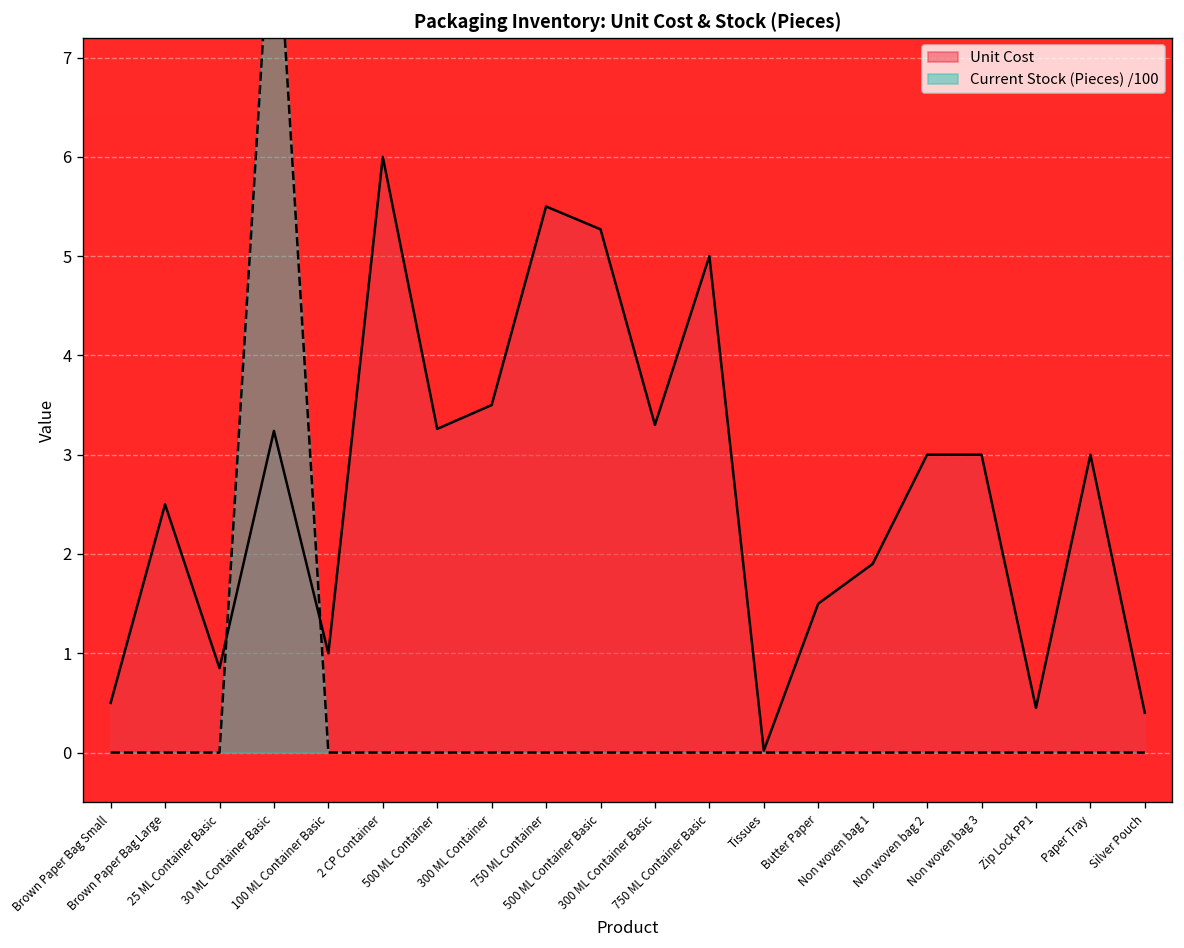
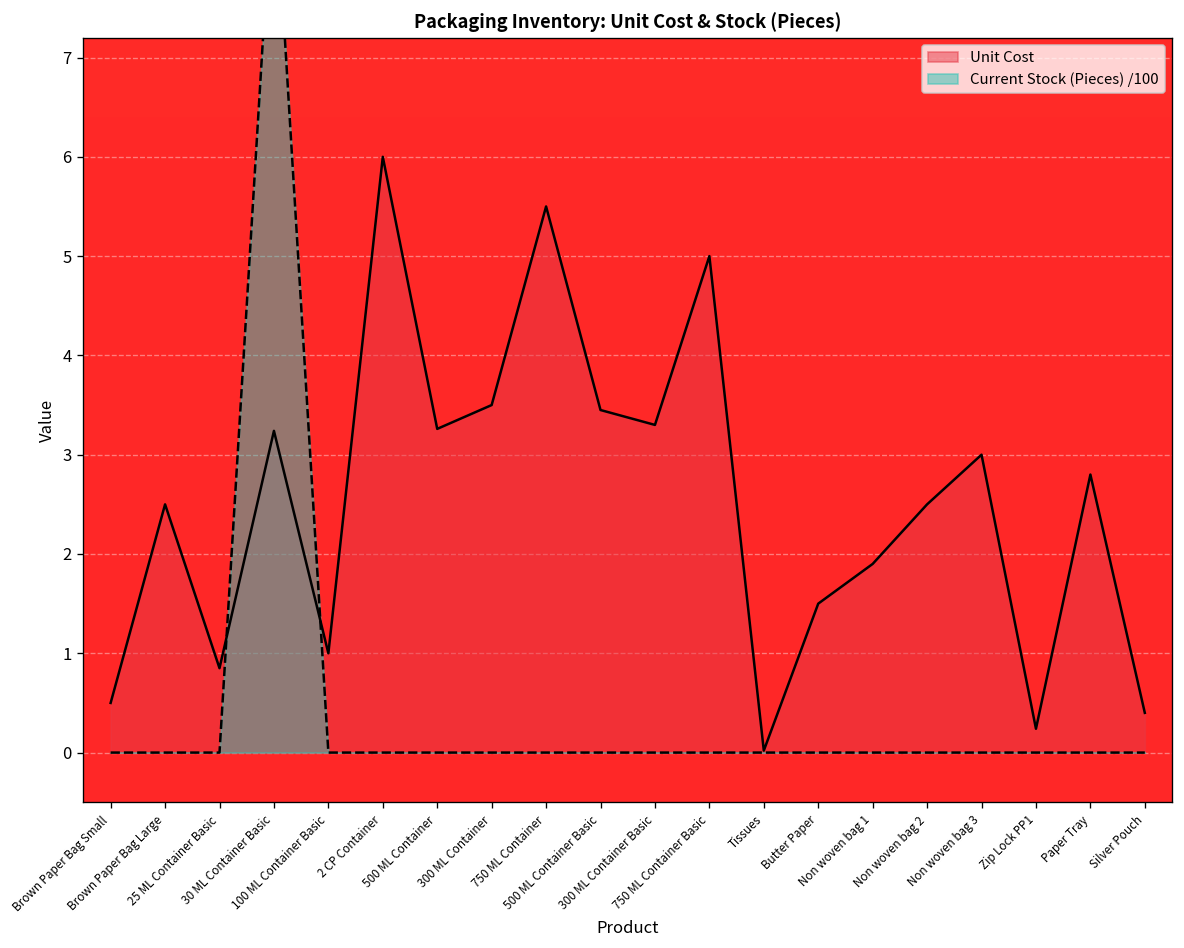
Unit Cost, 500 ML Container Basic: 5.3 -> 3.5
Unit Cost, Non woven bag 2: 3.0 -> 2.5
Unit Cost, Zip Lock PP1: 0.5 -> 0.2
Unit Cost, Paper Tray: 3.0 -> 2.8
